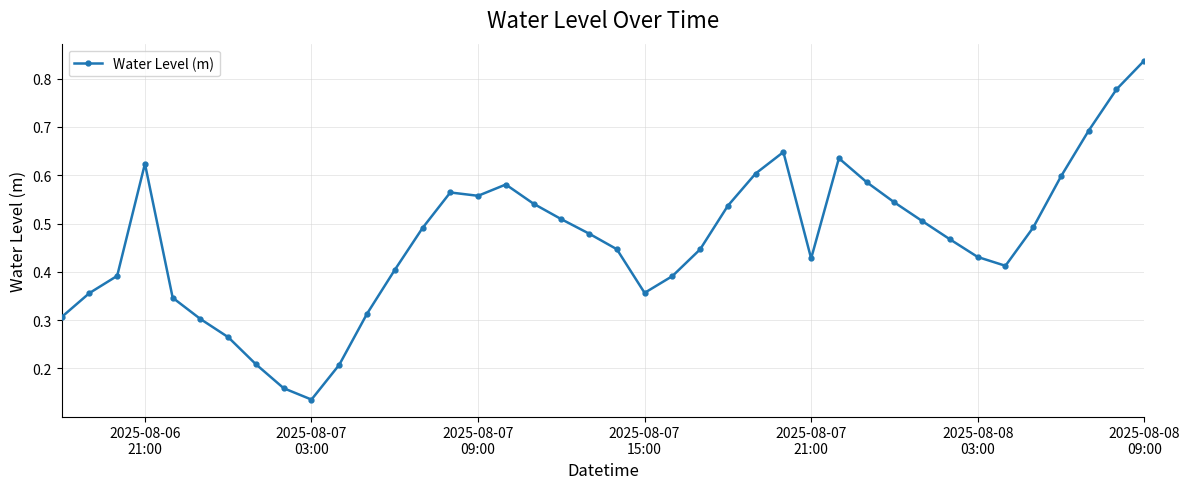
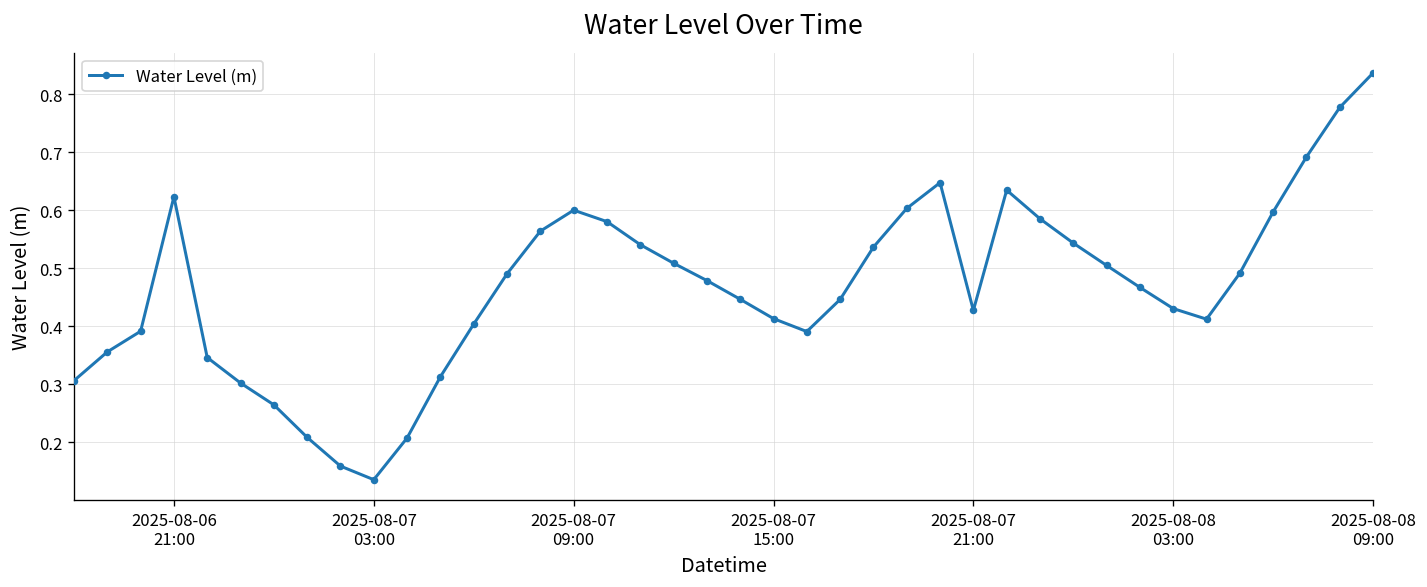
2025-08-07 09:00: 0.56 -> 0.60
2025-08-07 15:00: 0.36 -> 0.41
